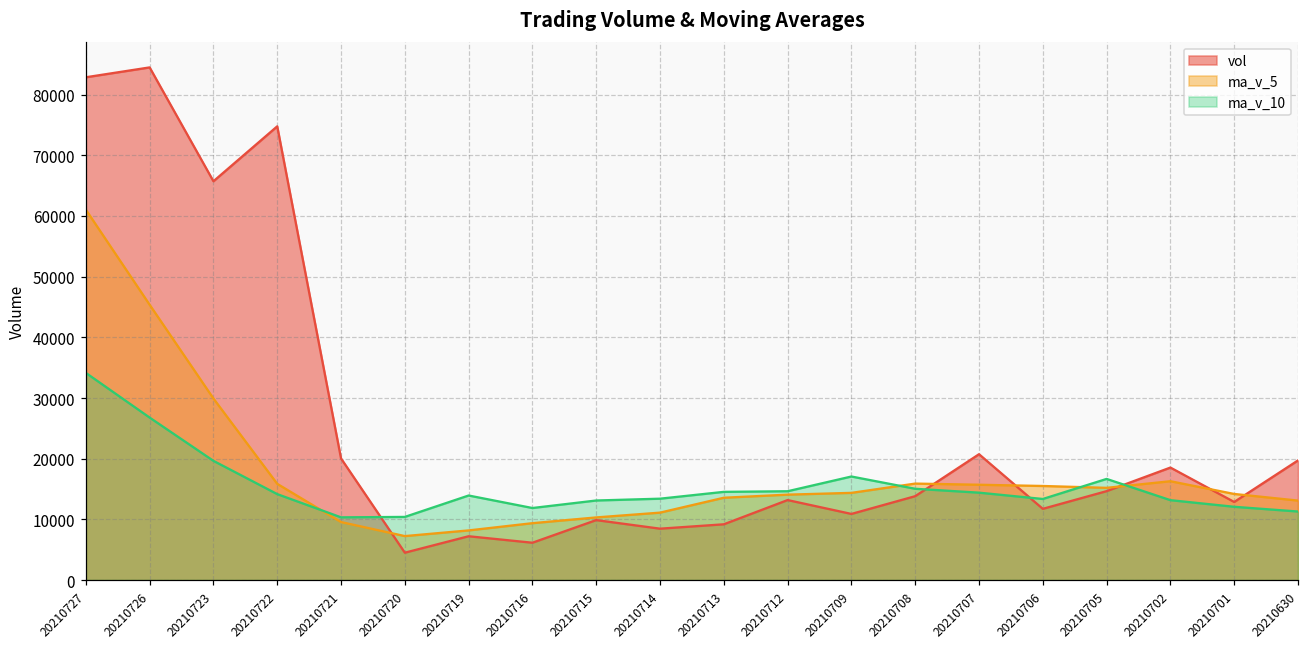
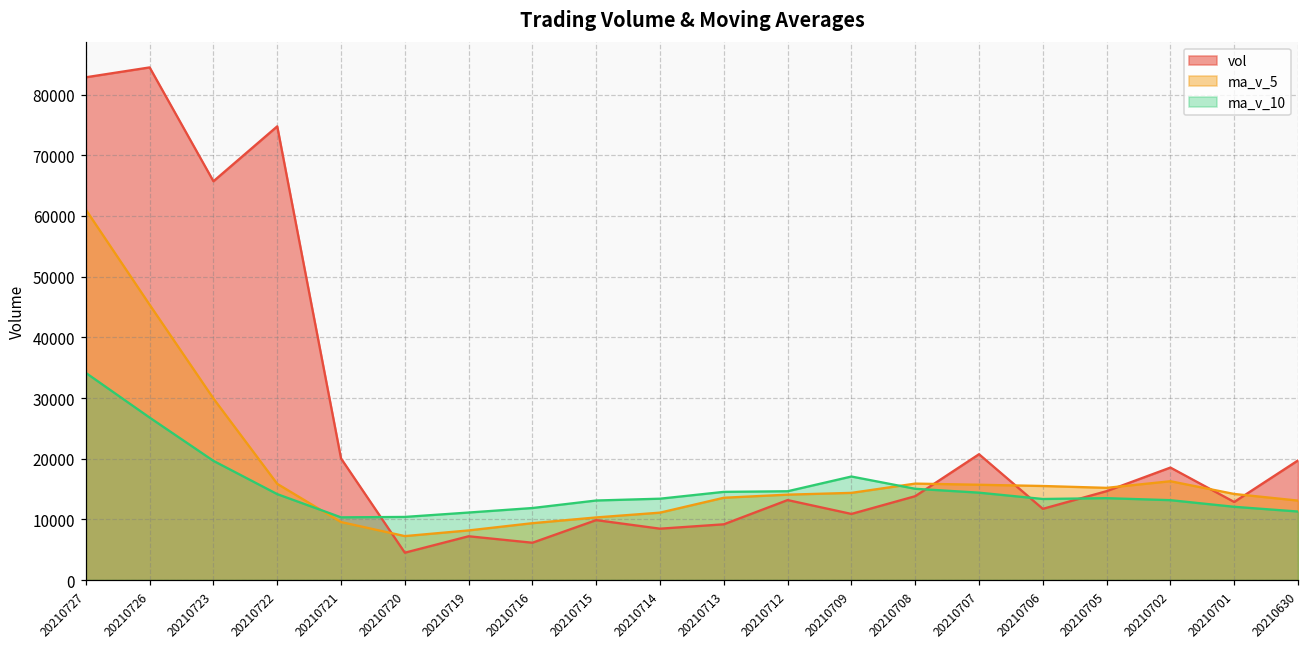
ma_v_10, 20210719: 14000 -> 11000
ma_v_10, 20210705: 17000 -> 13000
